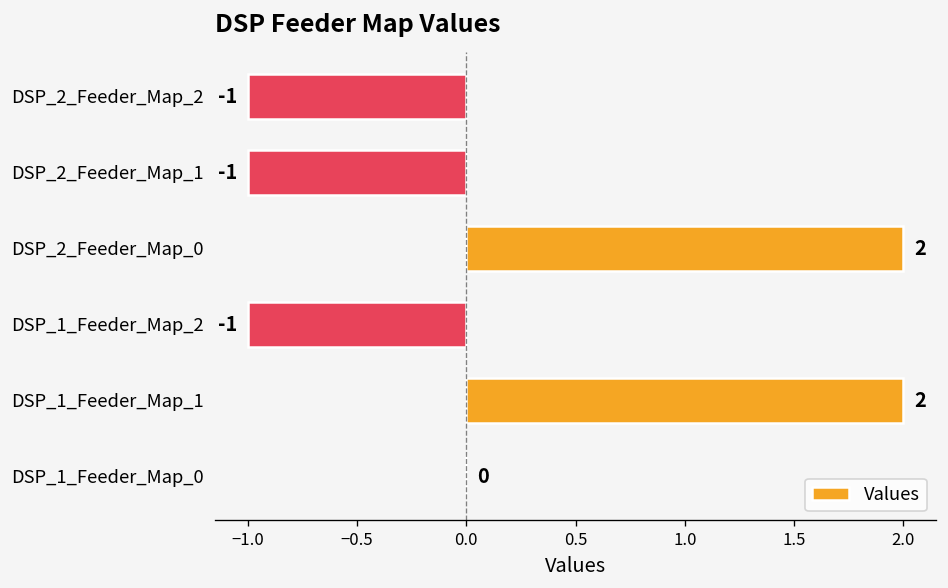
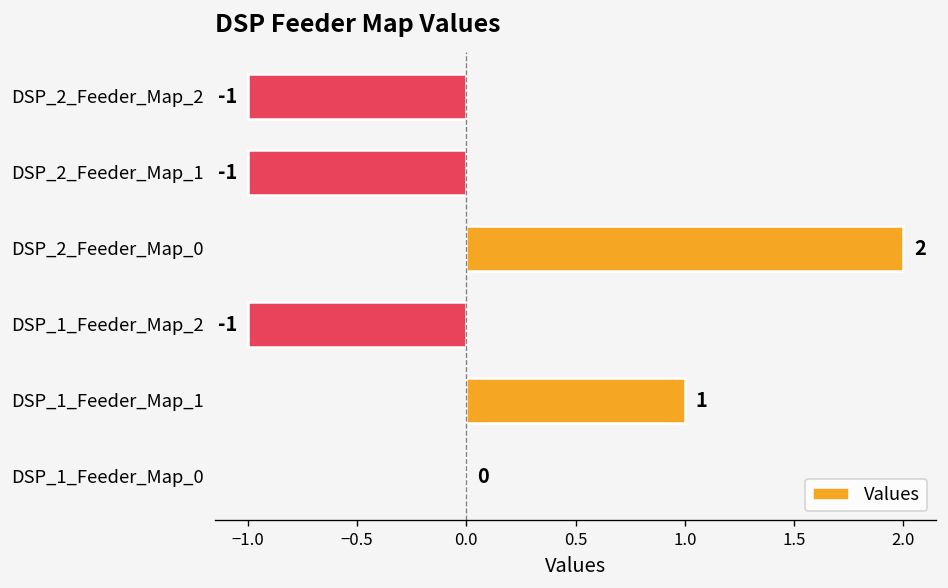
DSP_1_Feeder_Map_1: 2 -> 1
